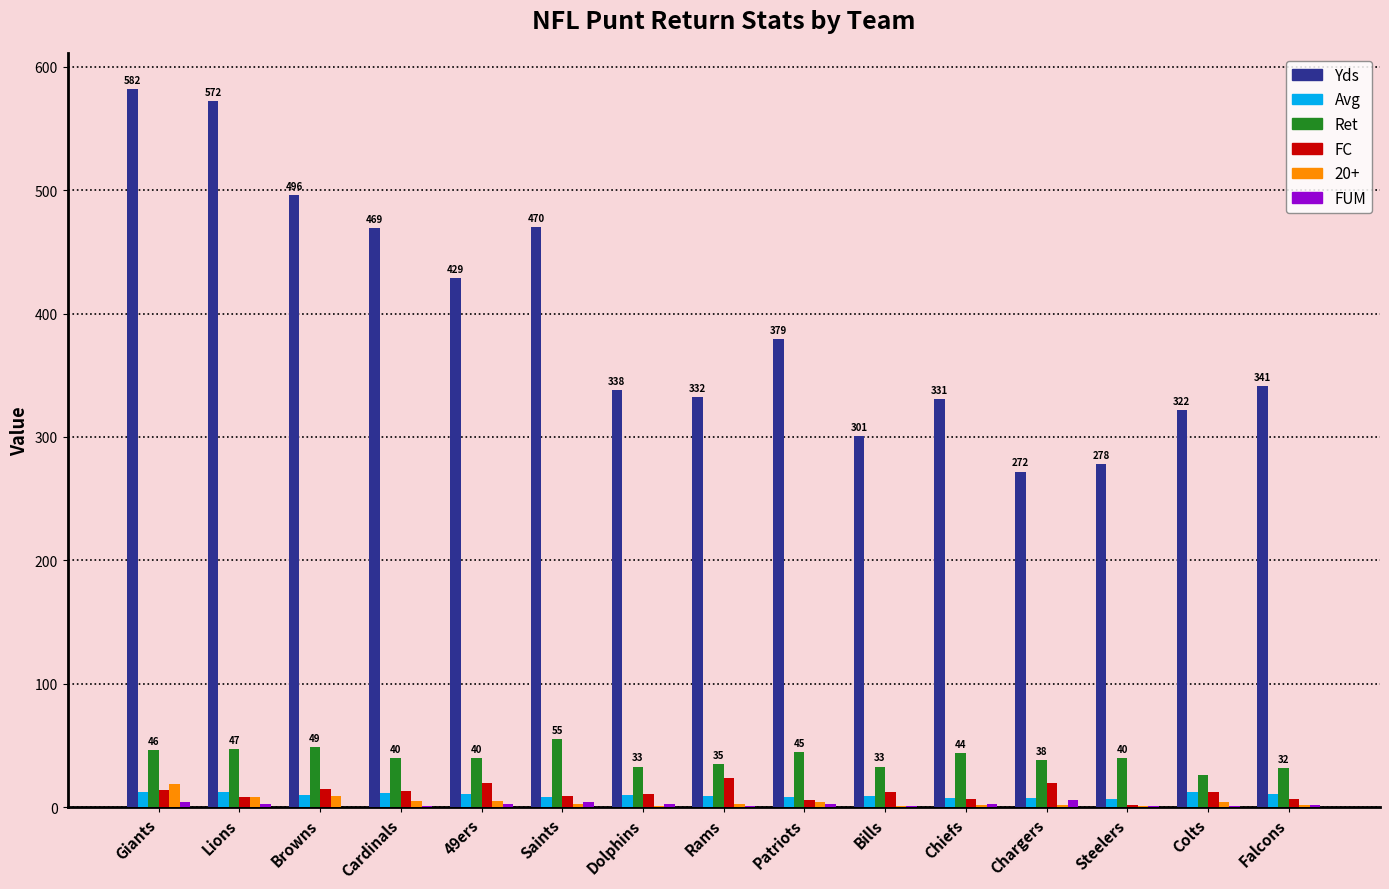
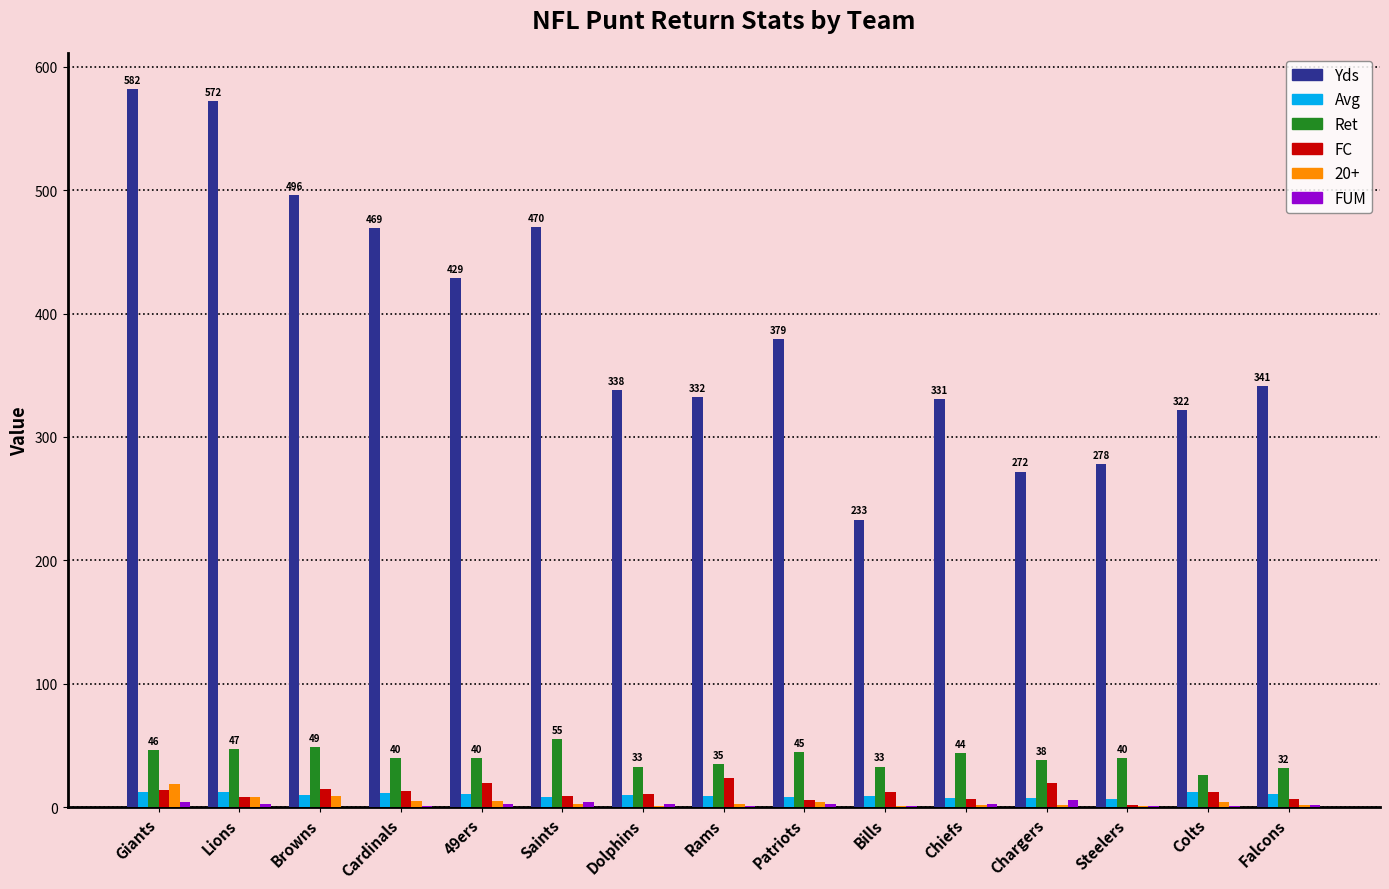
Yds, Bills: 301 -> 233
